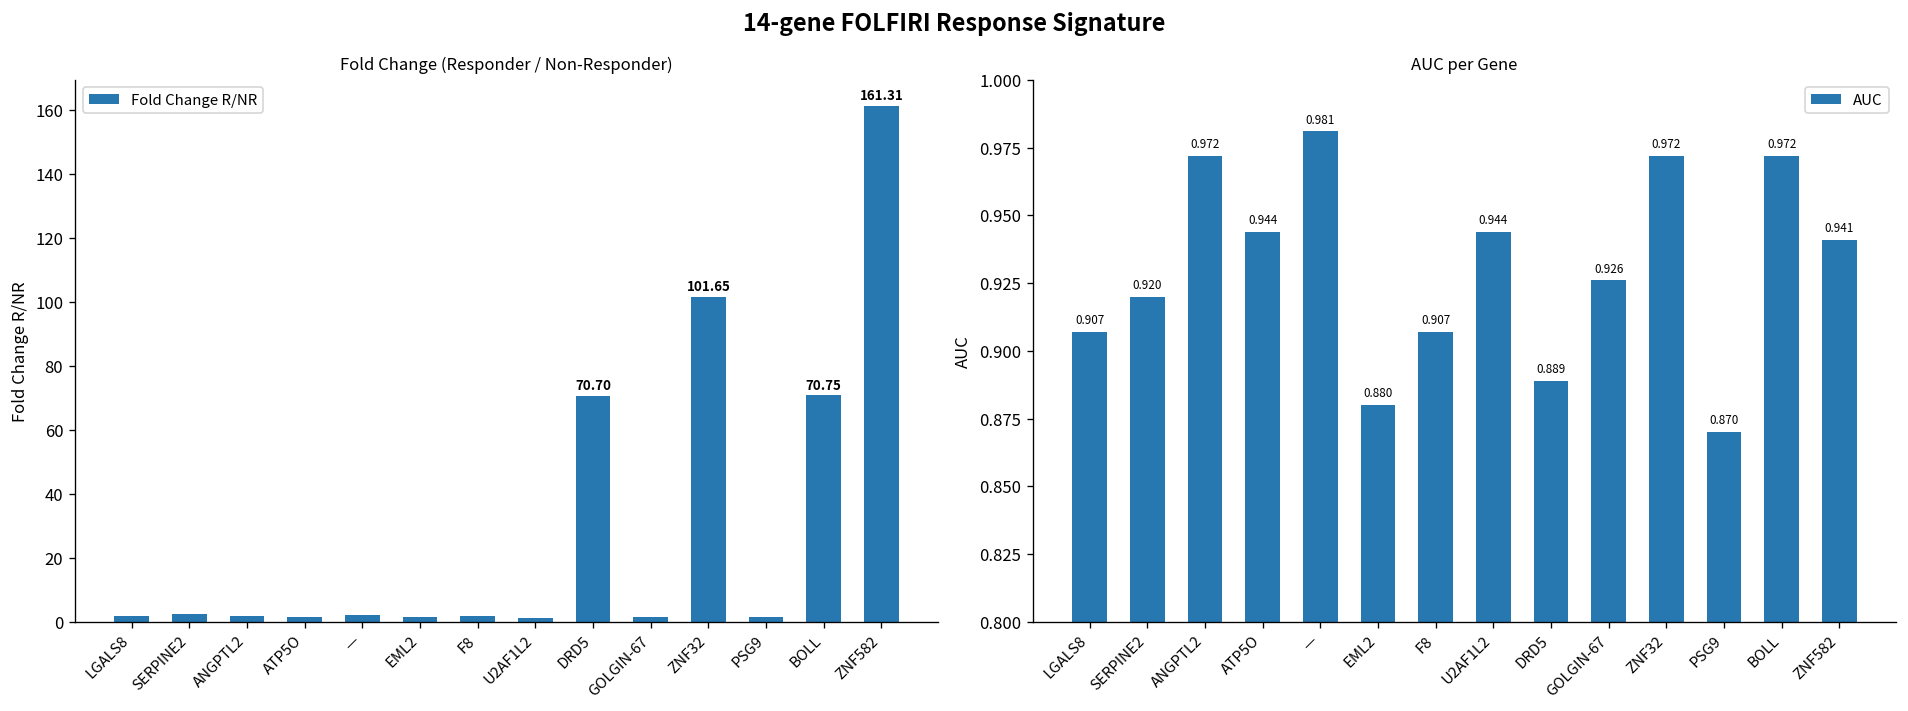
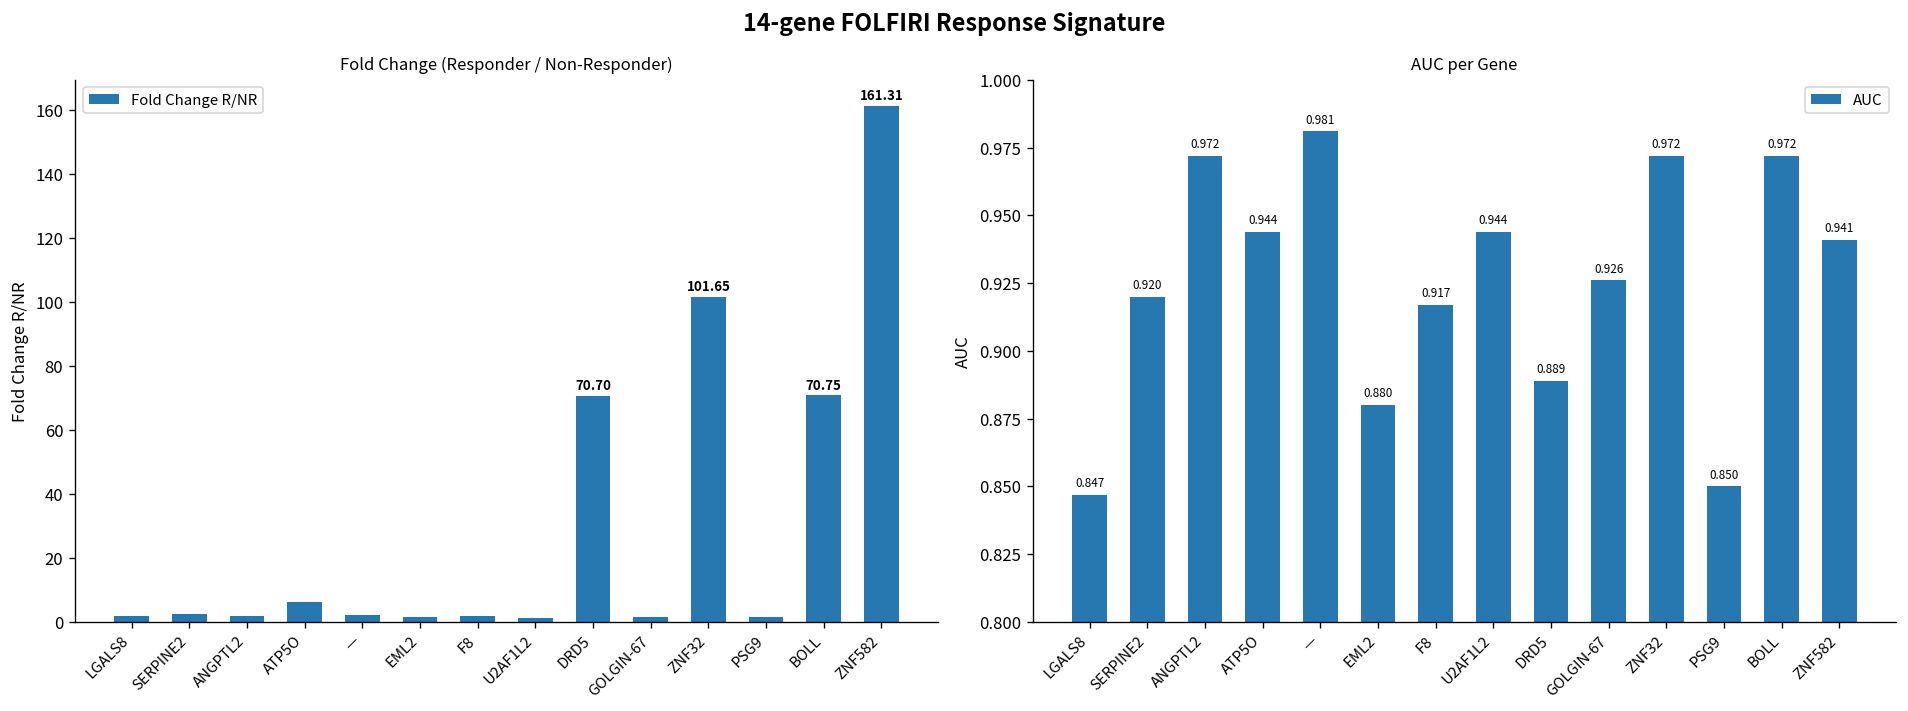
Fold Change (Responder / Non-Responder), ATP5O: 2 -> 6
AUC per Gene, LGALS8: 0.907 -> 0.847
AUC per Gene, F8: 0.907 -> 0.917
AUC per Gene, PSG9: 0.870 -> 0.850
